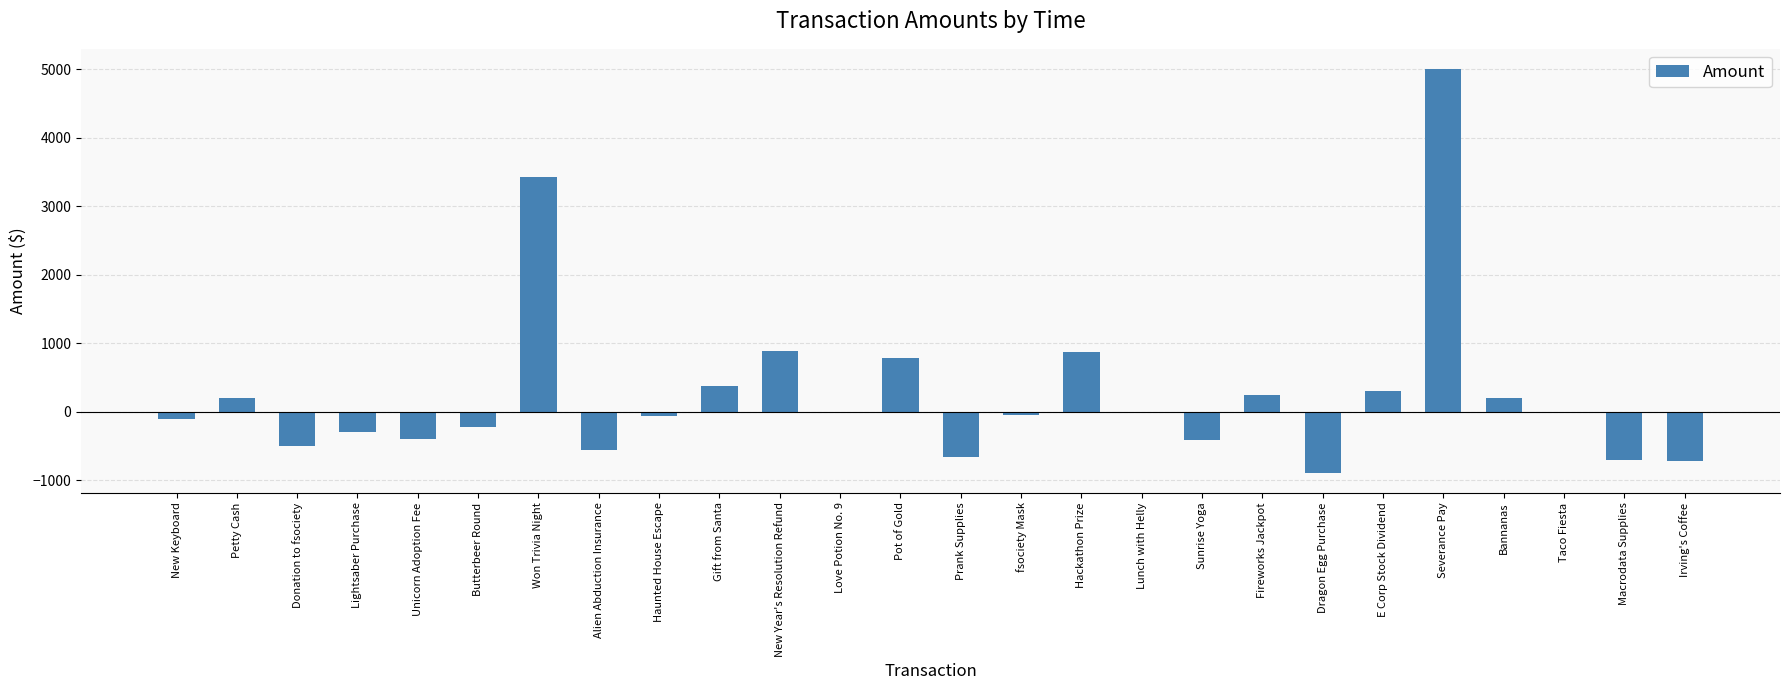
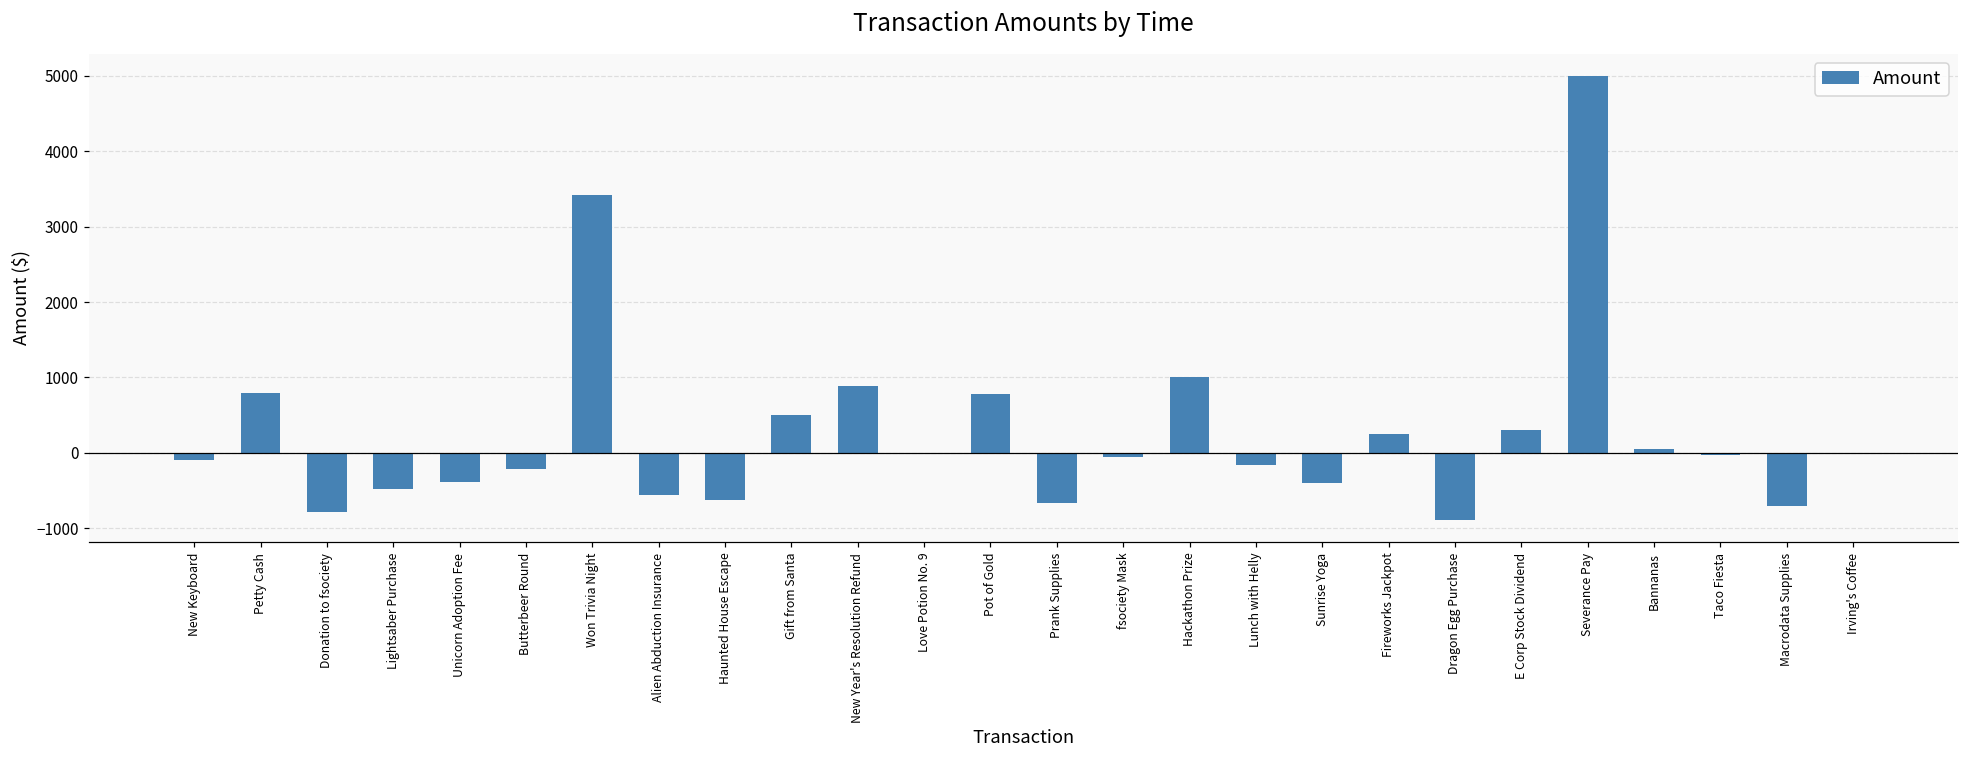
Petty Cash: 200 -> 800
Donation to fsociety: -500 -> -800
Lightsaber Purchase: -300 -> -500
Haunted House Escape: -100 -> -600
Gift from Santa: 400 -> 500
Hackathon Prize: 900 -> 1000
Lunch with Helly: 0 -> -200
Bannanas: 200 -> 100
Irving's Coffee: -700 -> 0
